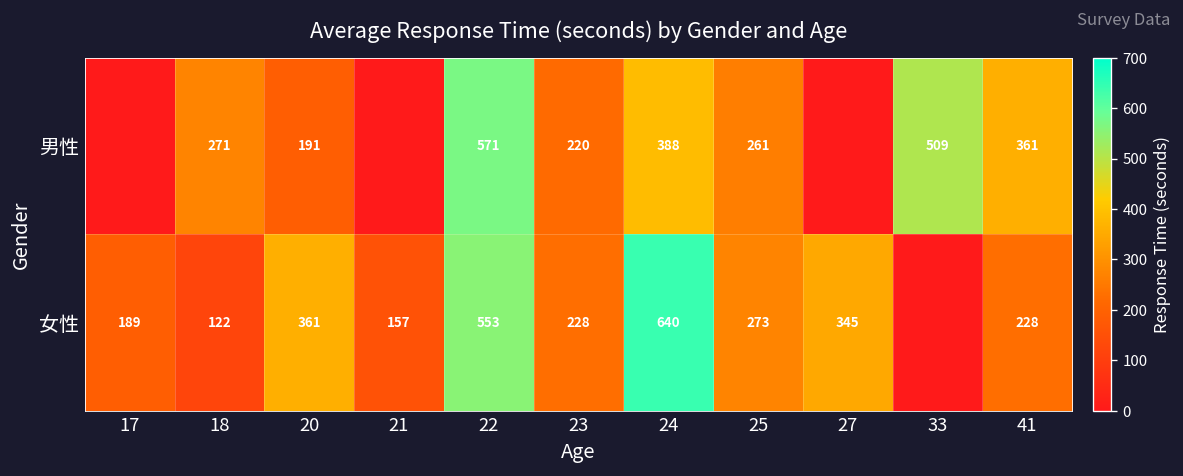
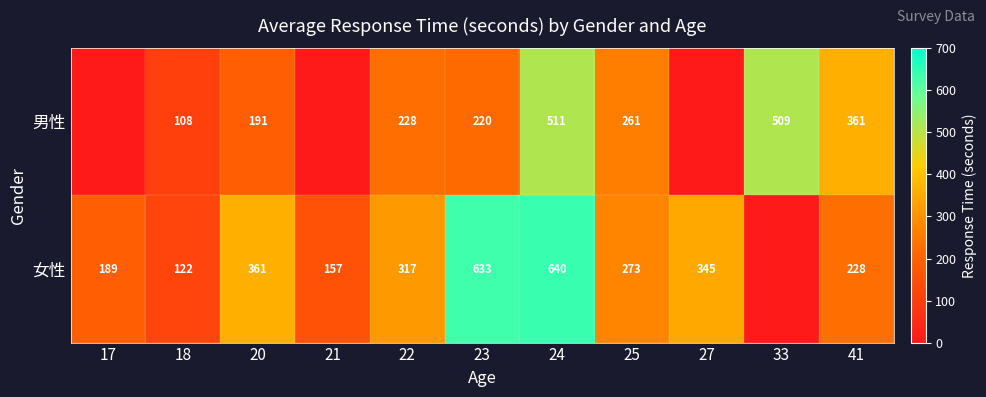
男性, 18: 271 -> 108
男性, 22: 571 -> 228
男性, 24: 388 -> 511
女性, 22: 553 -> 317
女性, 23: 228 -> 633
